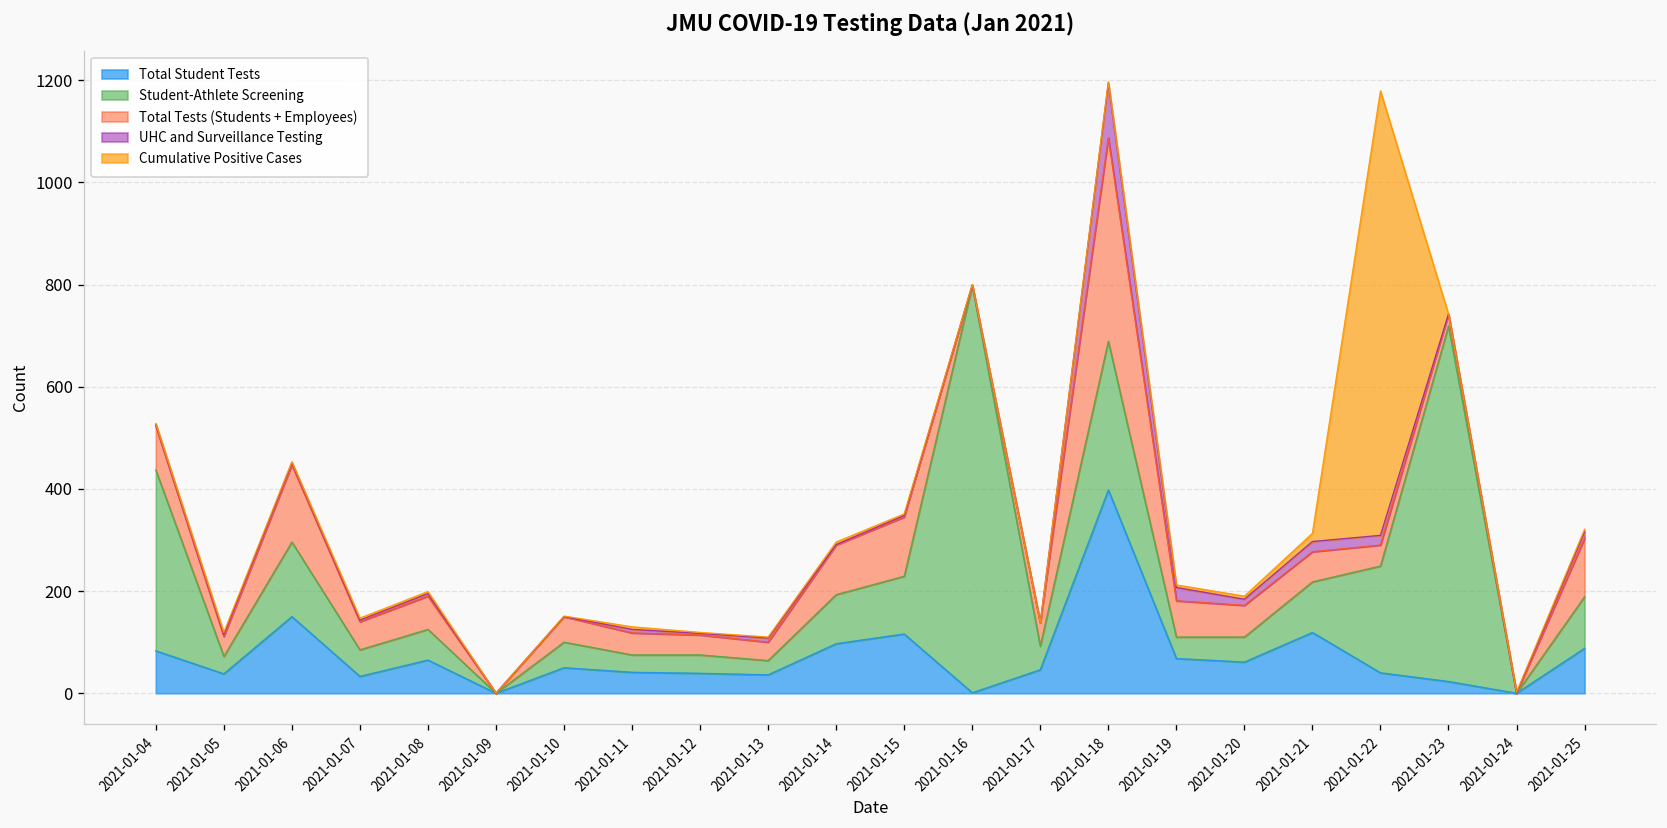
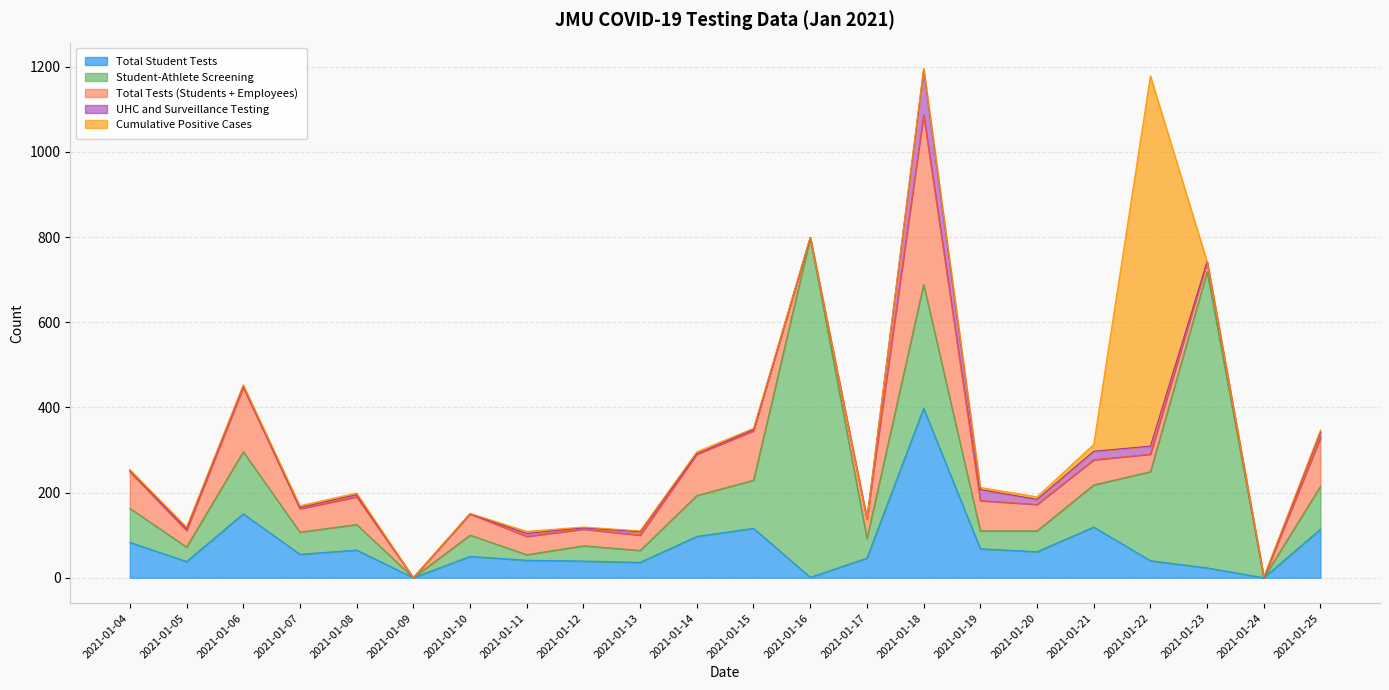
Student-Athlete Screening, 2021-01-04: 350 -> 80
Total Student Tests, 2021-01-07: 30 -> 60
Student-Athlete Screening, 2021-01-11: 30 -> 10
Total Student Tests, 2021-01-25: 90 -> 110
